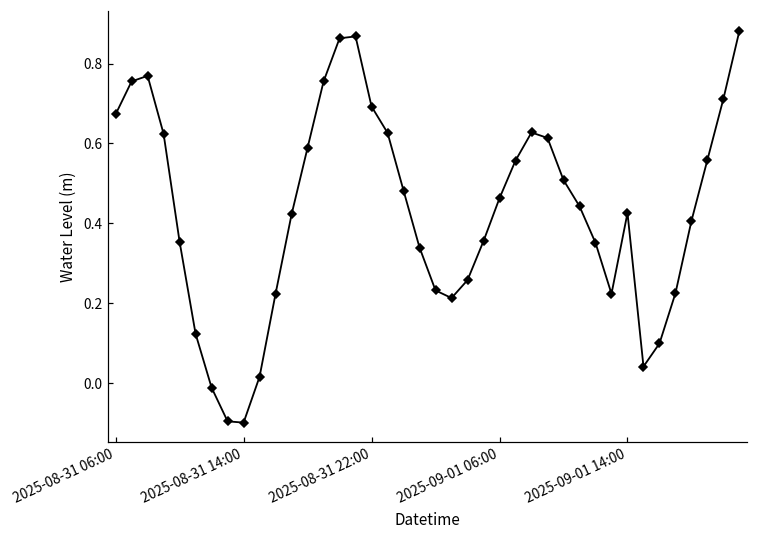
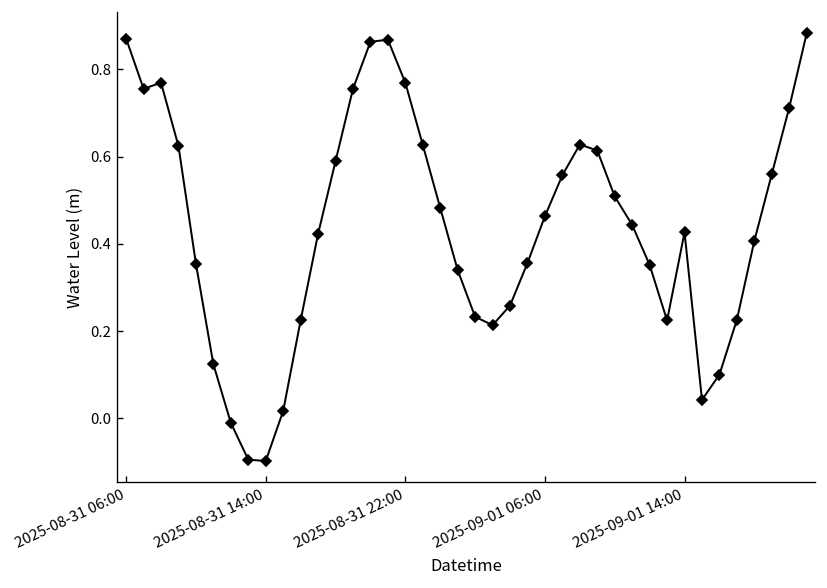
2025-08-31 06:00: 0.67 -> 0.87
2025-08-31 22:00: 0.69 -> 0.77
